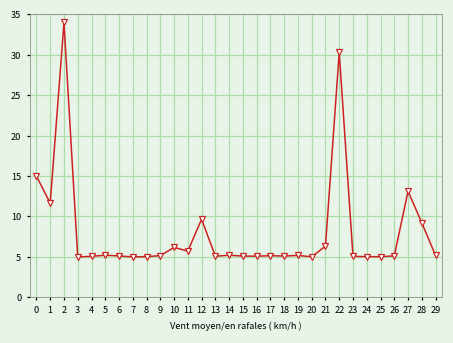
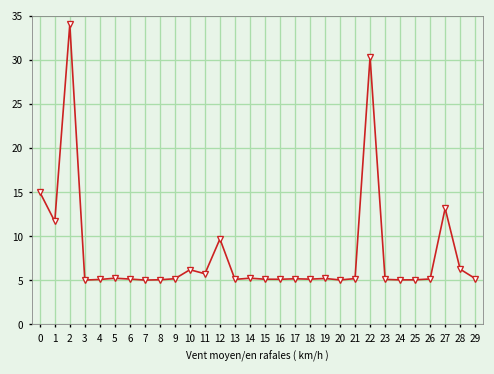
21: 6 -> 5
28: 9 -> 6
